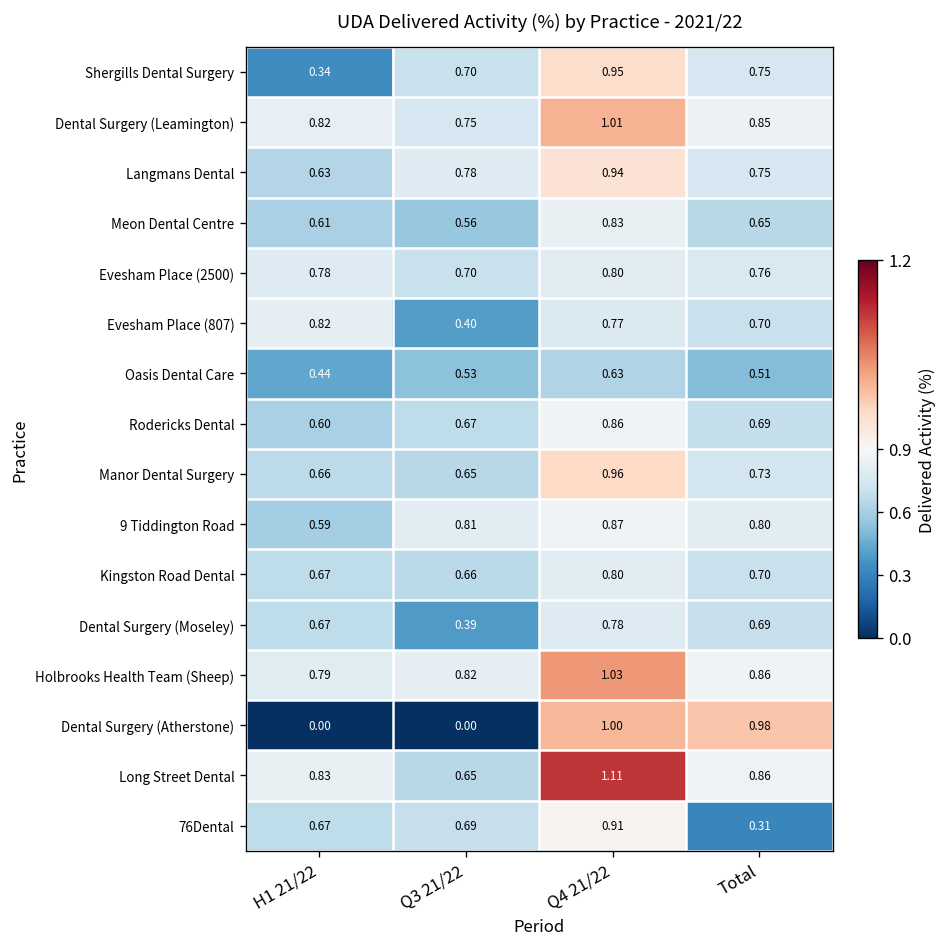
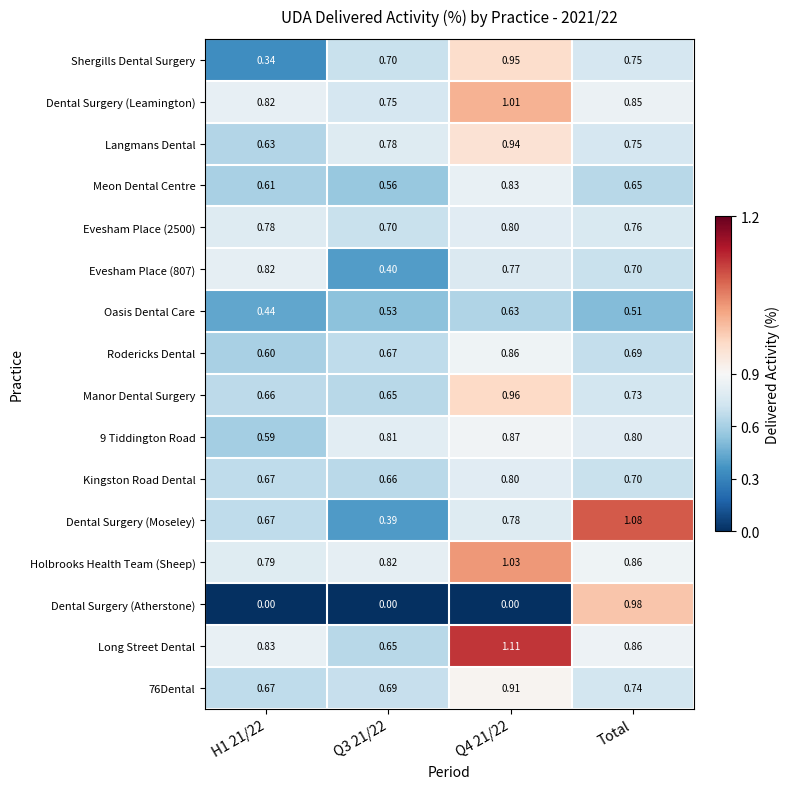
Dental Surgery (Moseley), Total: 0.69 -> 1.08
Dental Surgery (Atherstone), Q4 21/22: 1.00 -> 0.00
76Dental, Total: 0.31 -> 0.74
